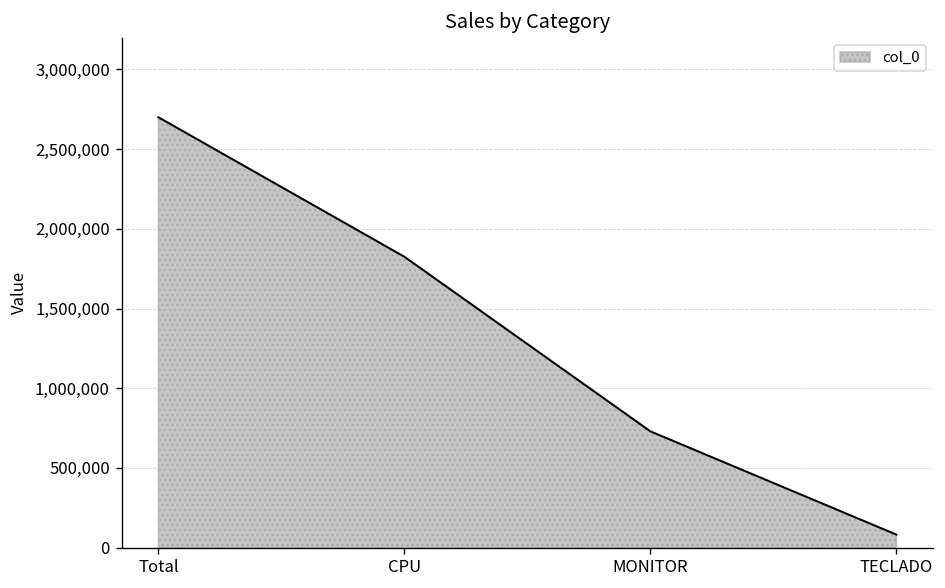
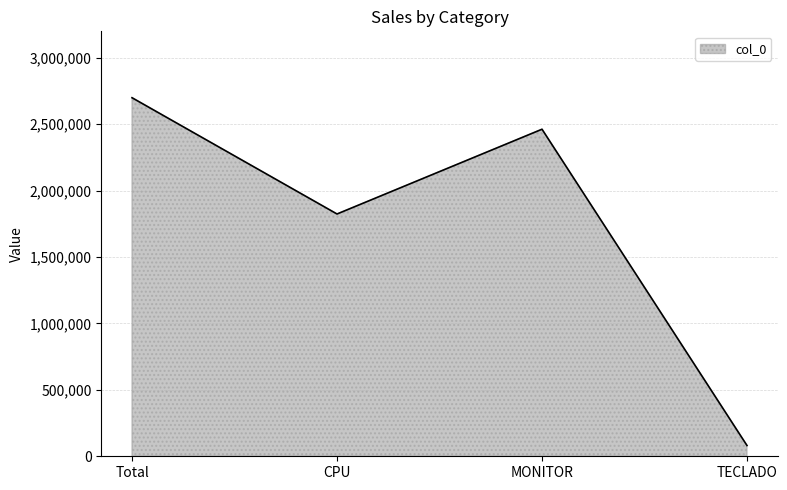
MONITOR: 730,000 -> 2,460,000
